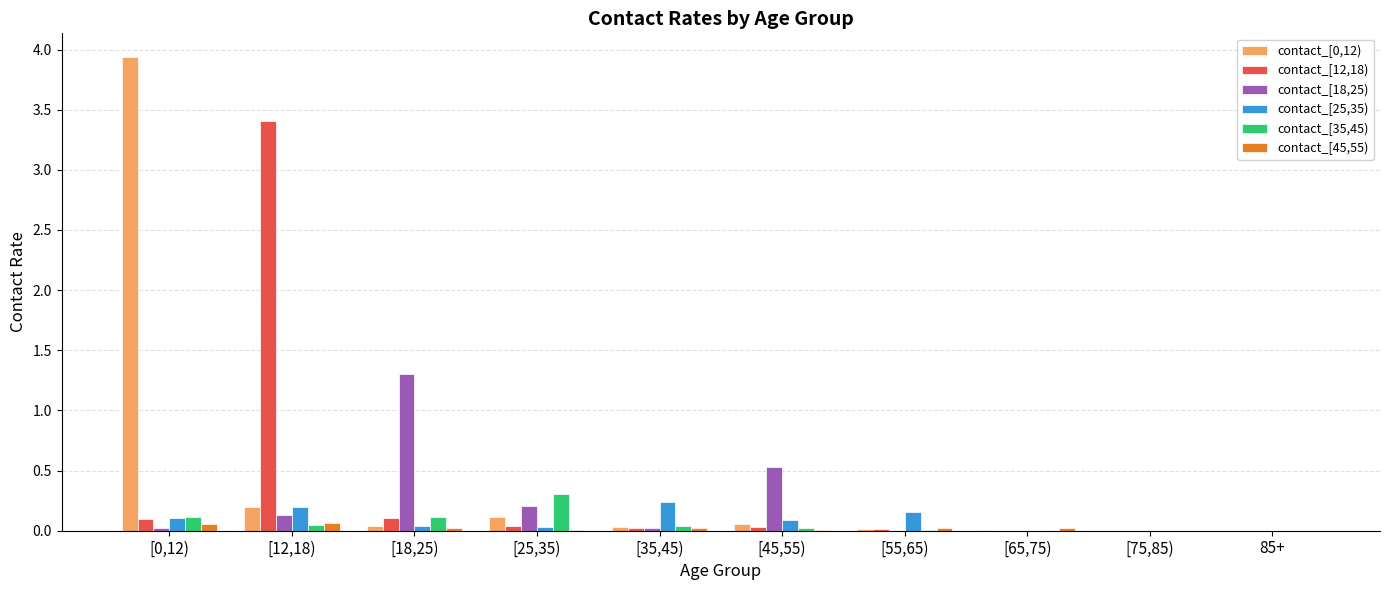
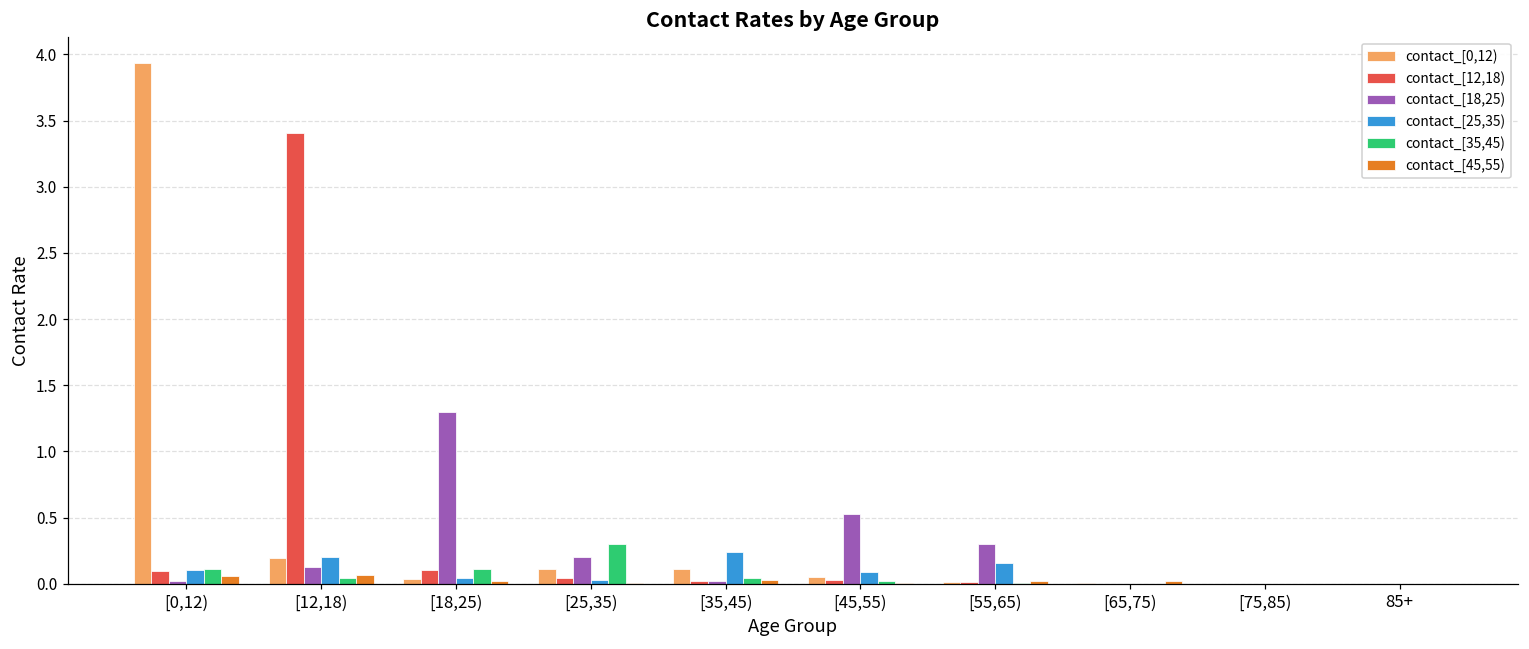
contact_[0,12), [35,45): 0.03 -> 0.11
contact_[18,25), [55,65): 0.0 -> 0.3
